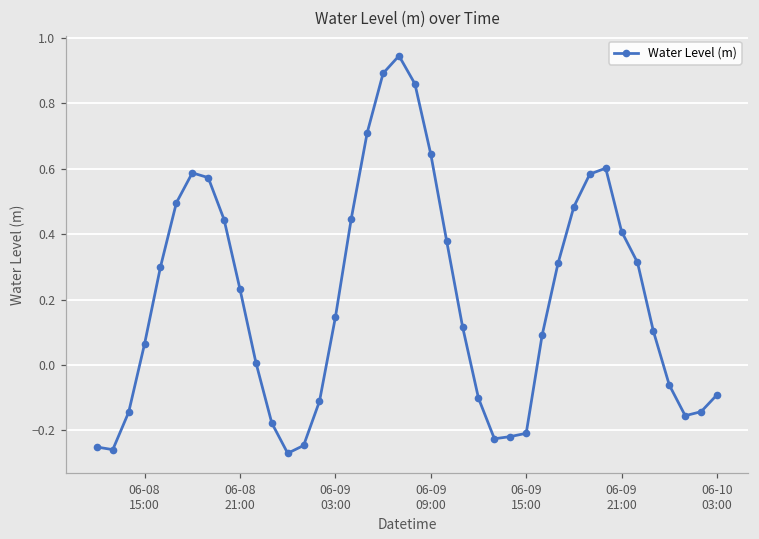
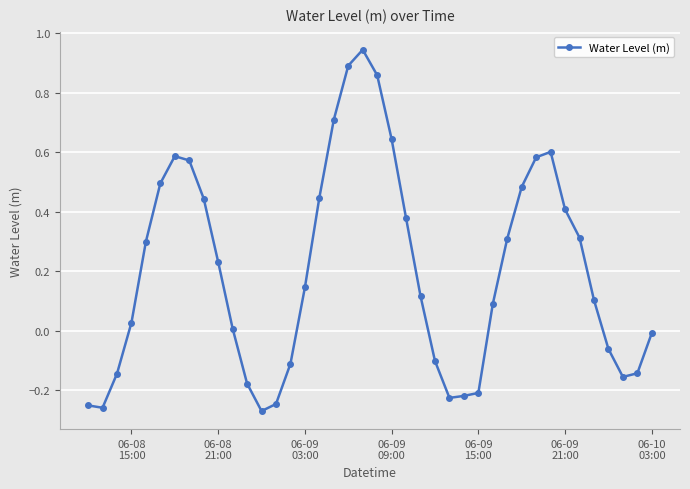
06-08 15:00: 0.06 -> 0.03
06-10 03:00: -0.09 -> -0.01
